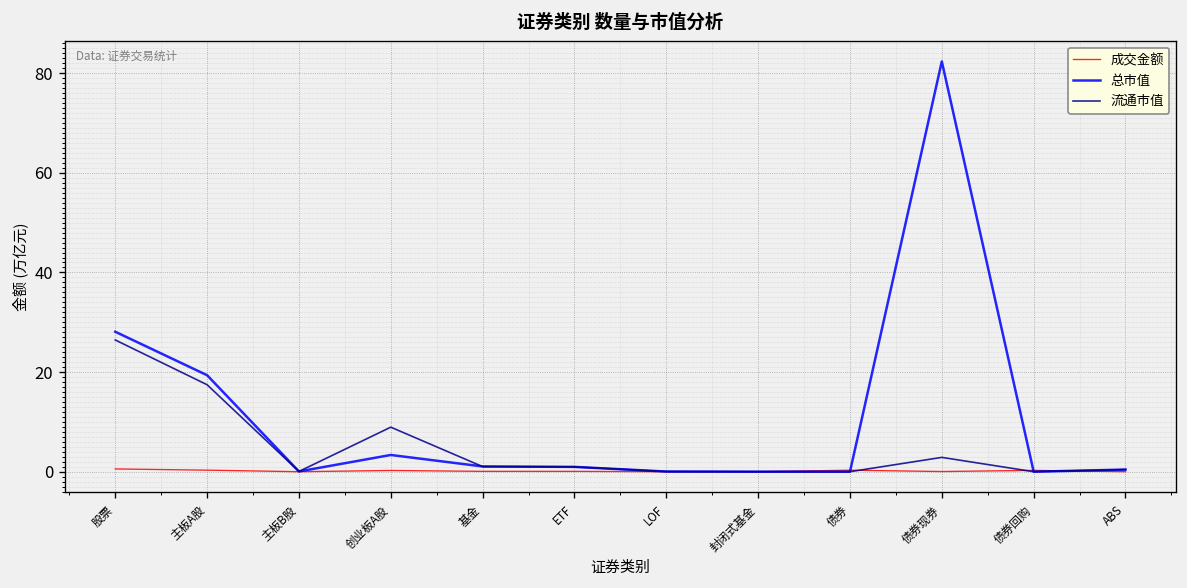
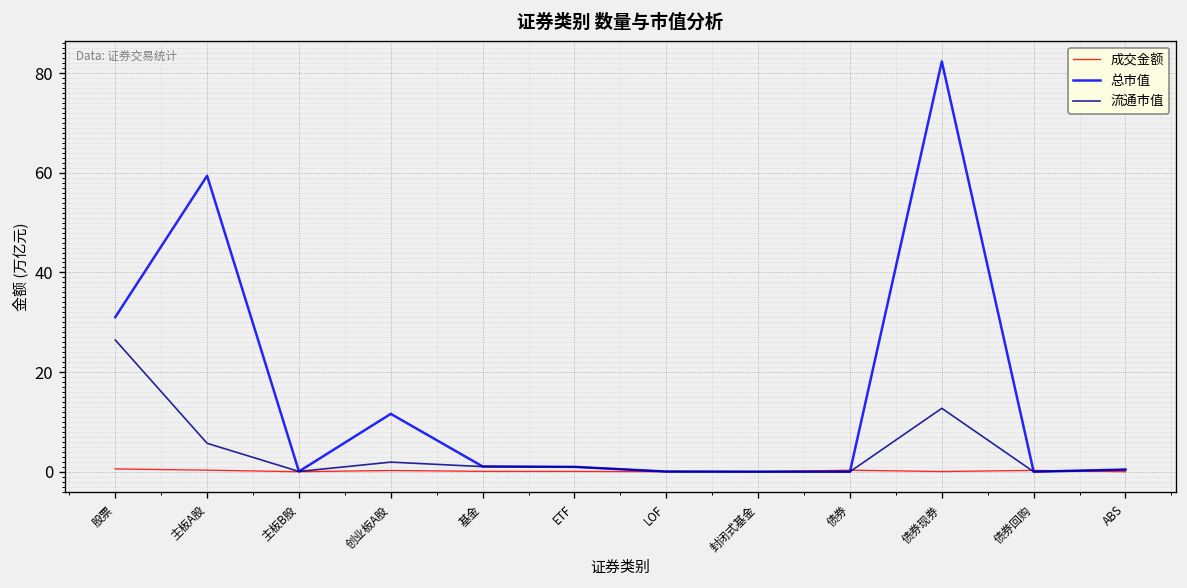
总市值, 股票: 28 -> 31
总市值, 主板A股: 19 -> 59
流通市值, 主板A股: 17 -> 6
总市值, 创业板A股: 3 -> 12
流通市值, 创业板A股: 9 -> 2
流通市值, 债券现券: 3 -> 13
